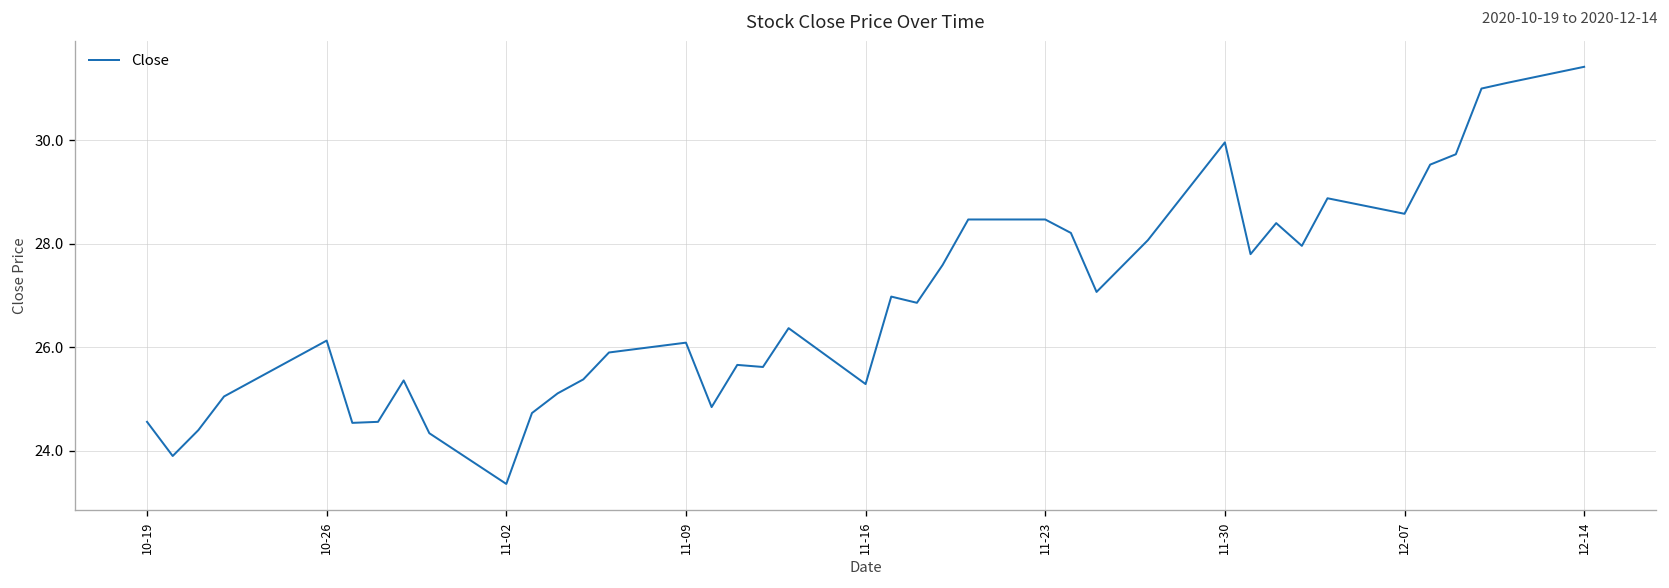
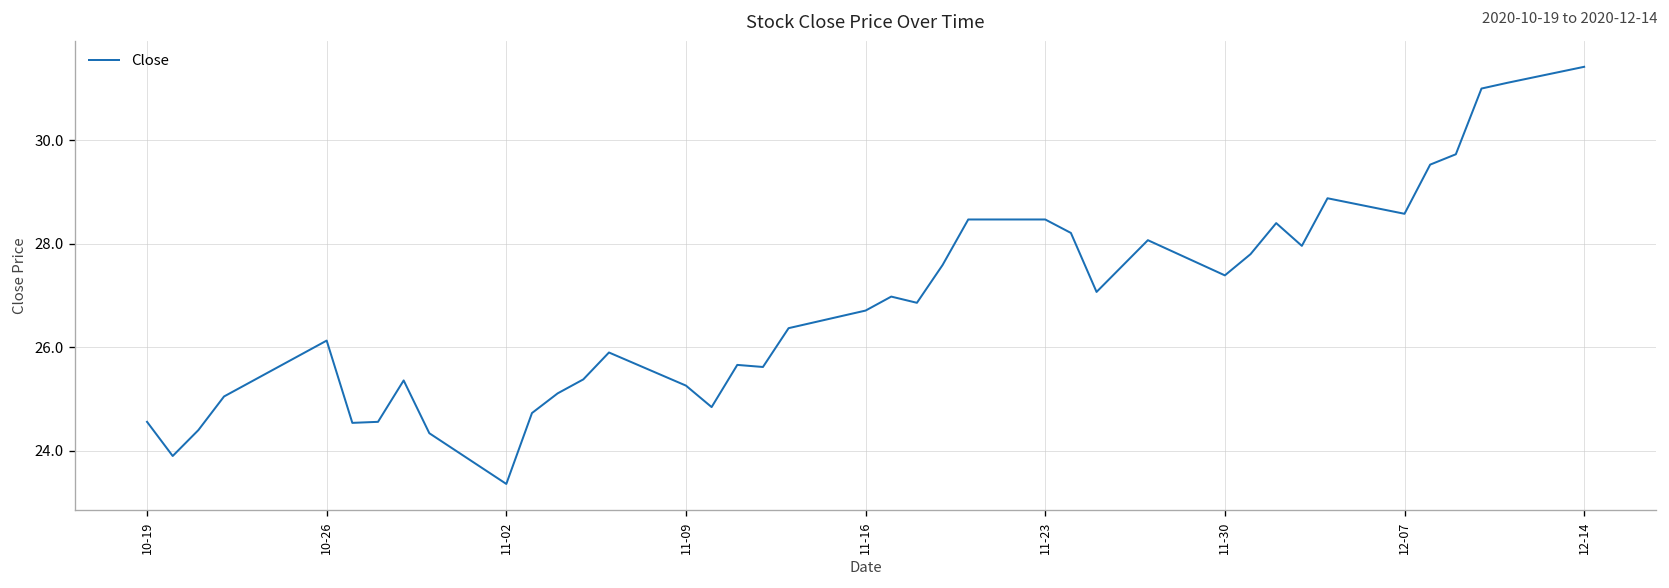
11-09: 26.1 -> 25.3
11-16: 25.3 -> 26.7
11-30: 30.0 -> 27.4
